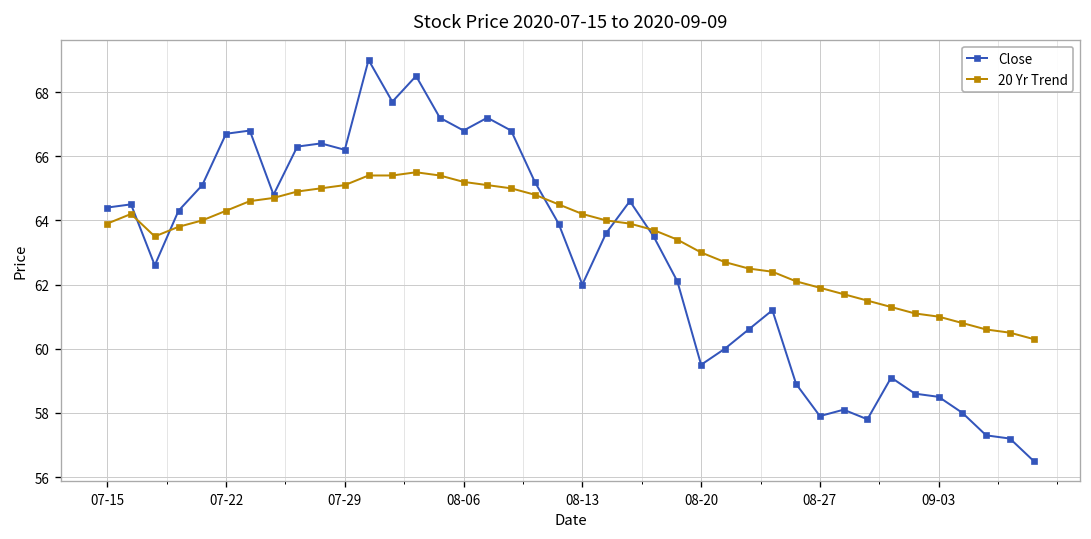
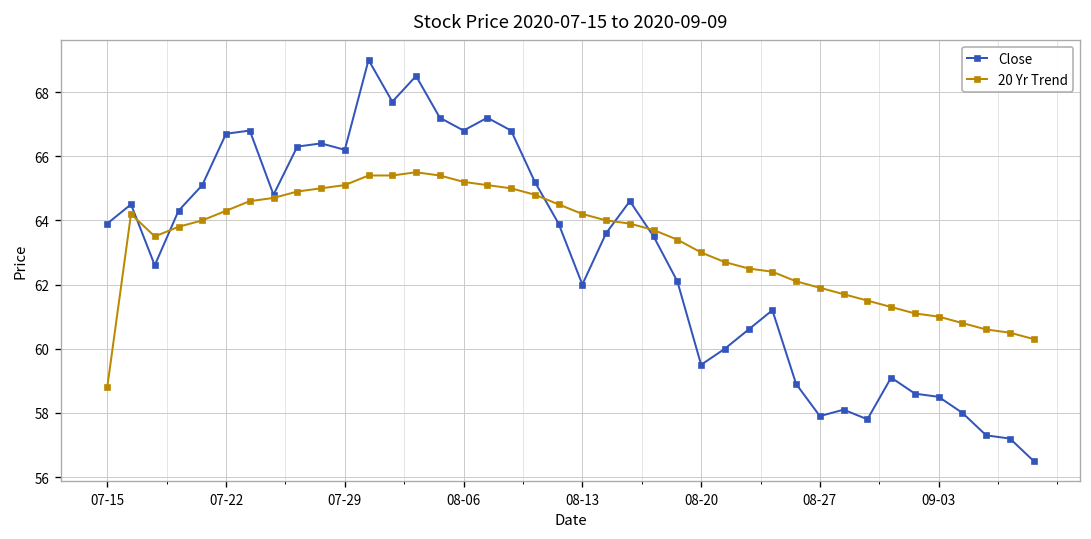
Close, 07-15: 64.4 -> 63.9
20 Yr Trend, 07-15: 63.9 -> 58.8
